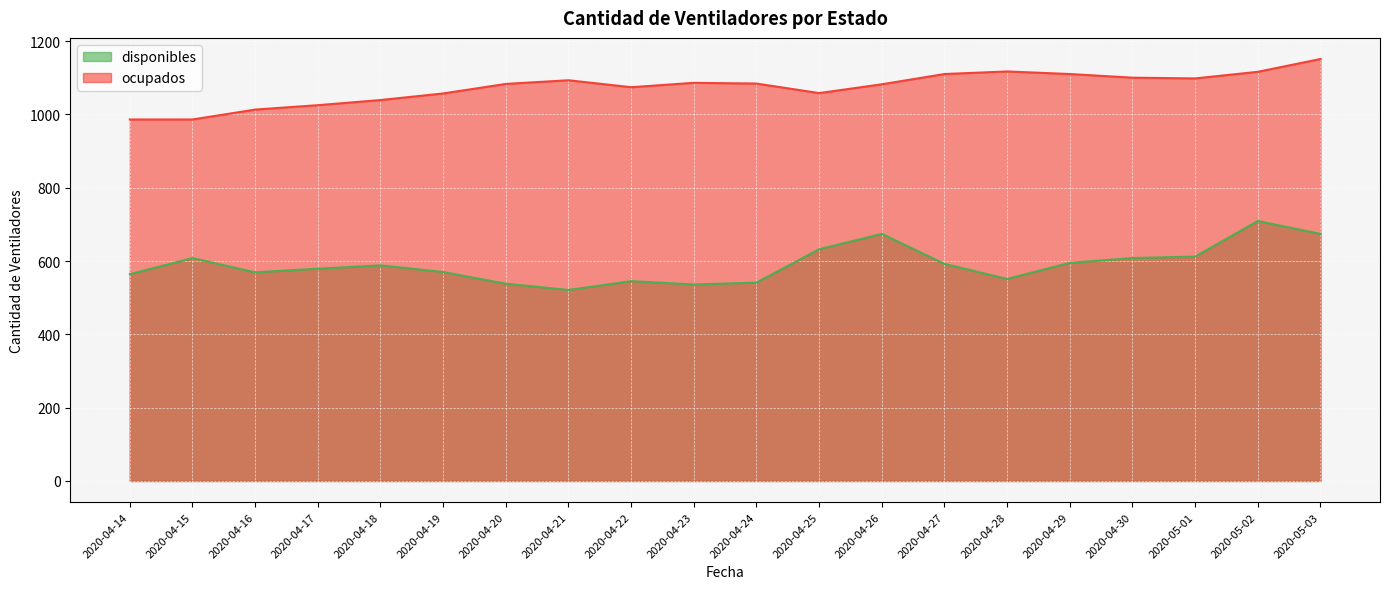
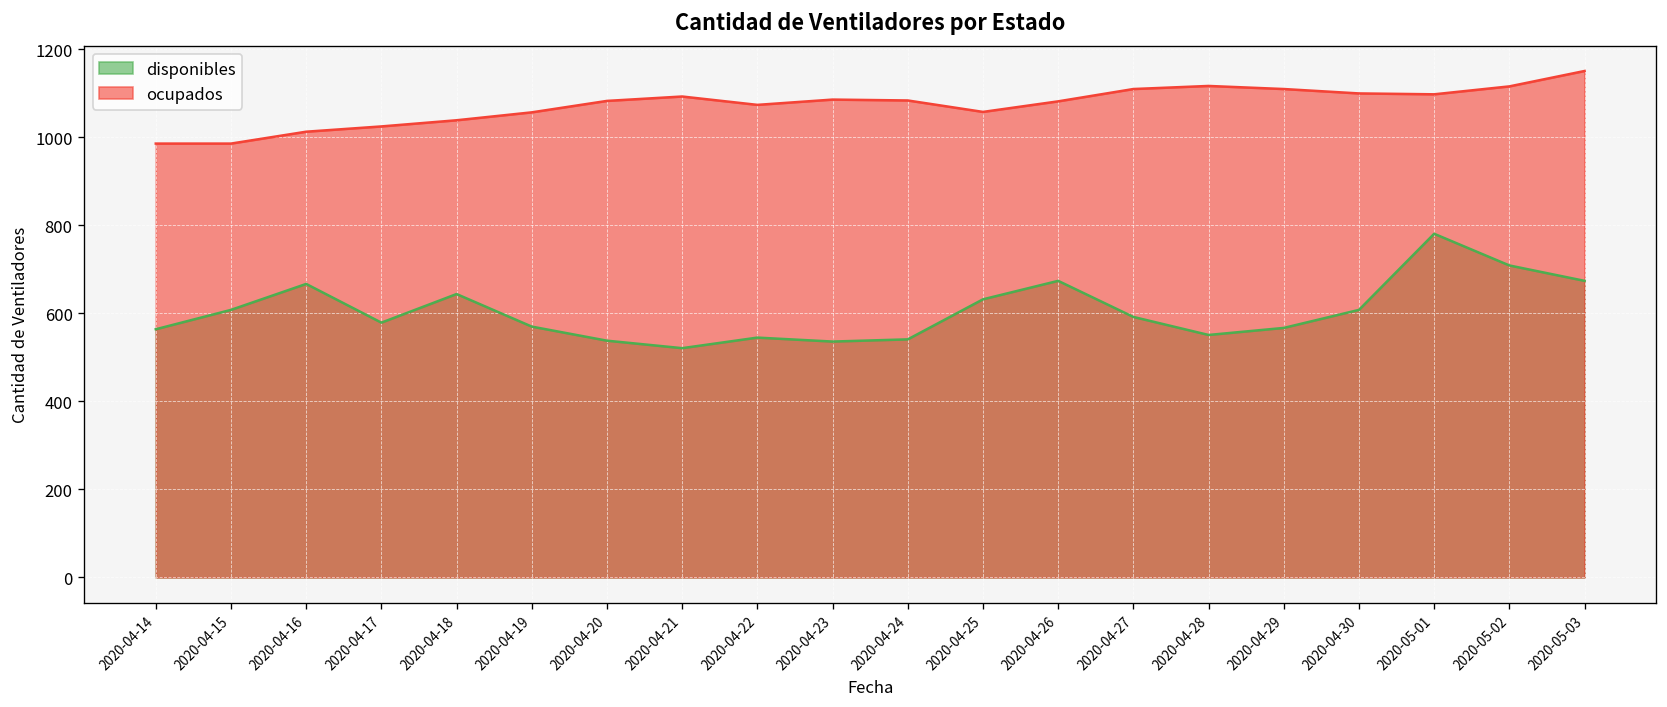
disponibles, 2020-04-16: 570 -> 670
disponibles, 2020-04-18: 590 -> 640
disponibles, 2020-04-29: 600 -> 570
disponibles, 2020-05-01: 610 -> 780
